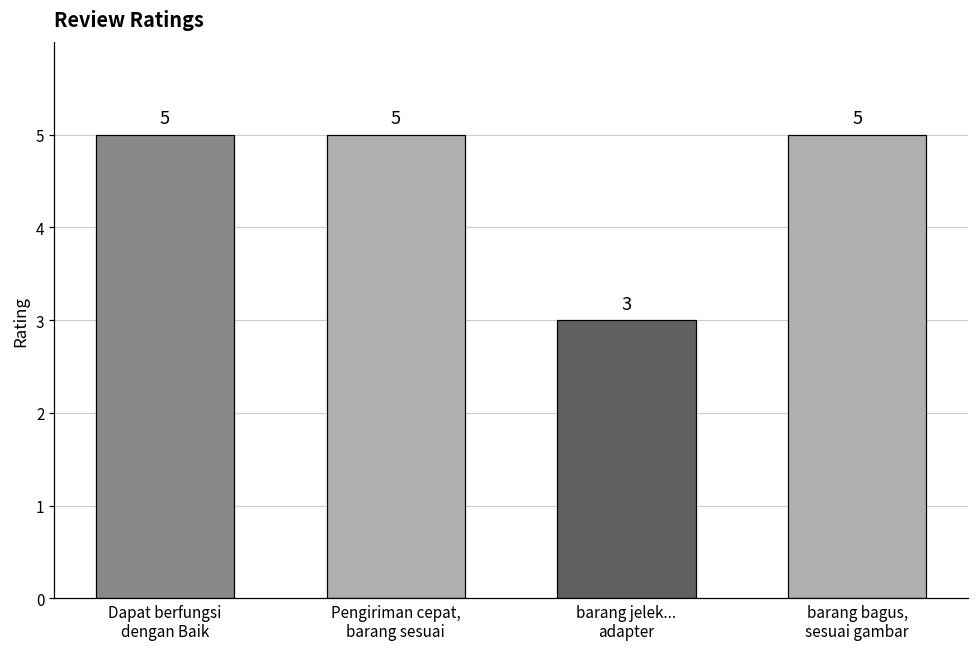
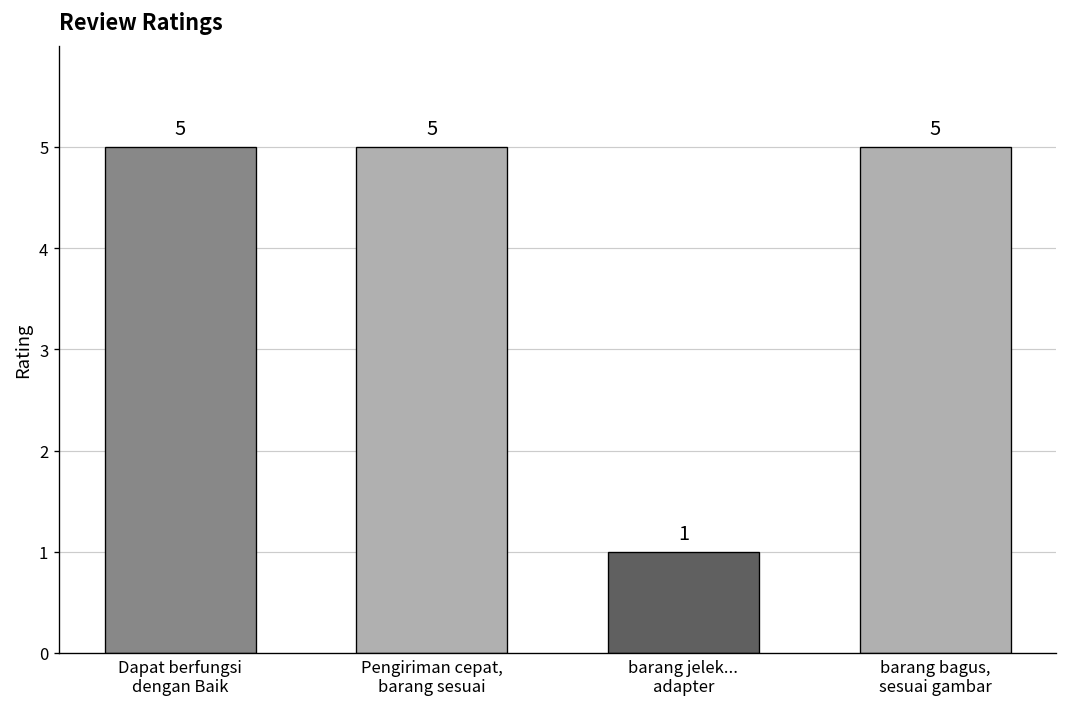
barang jelek... adapter: 3 -> 1
